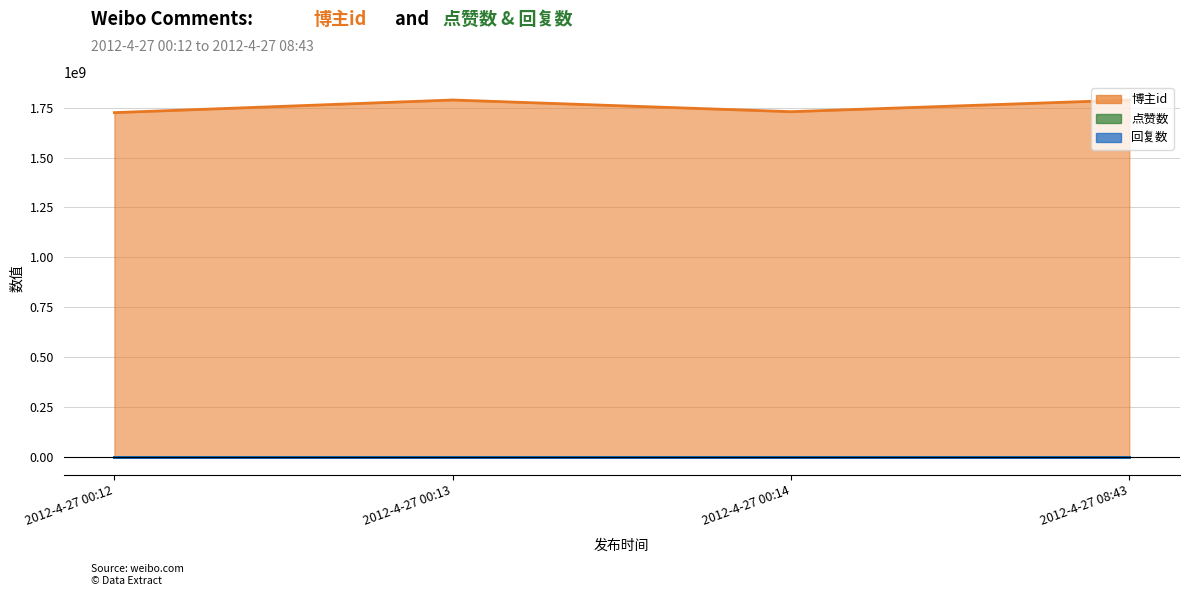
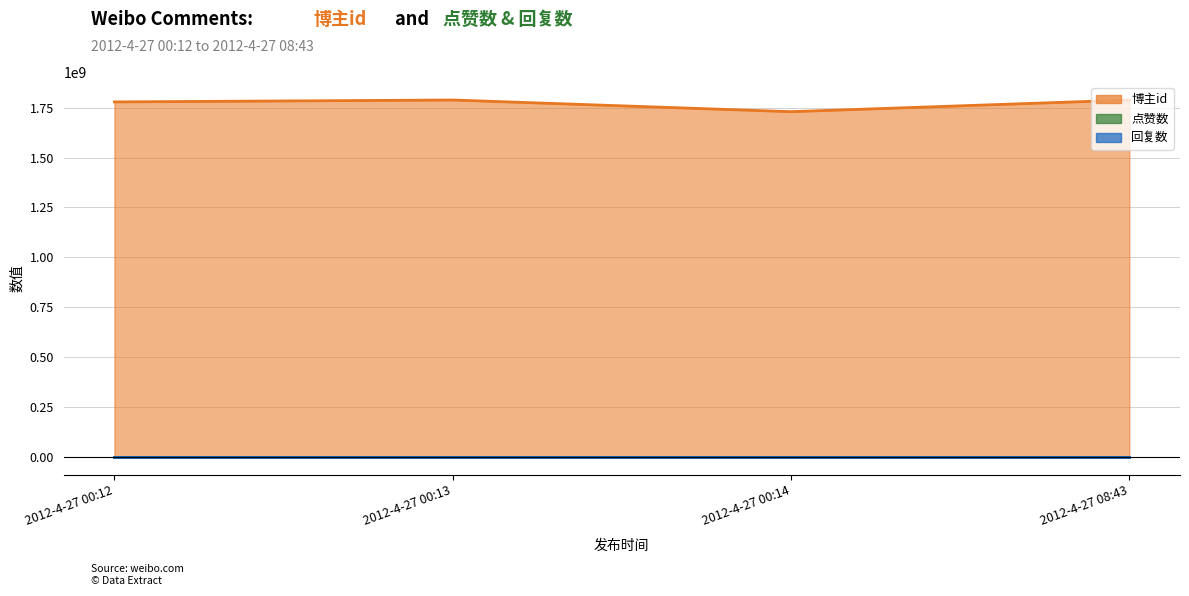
博主id, 2012-4-27 00:12: 1730000000 -> 1780000000
